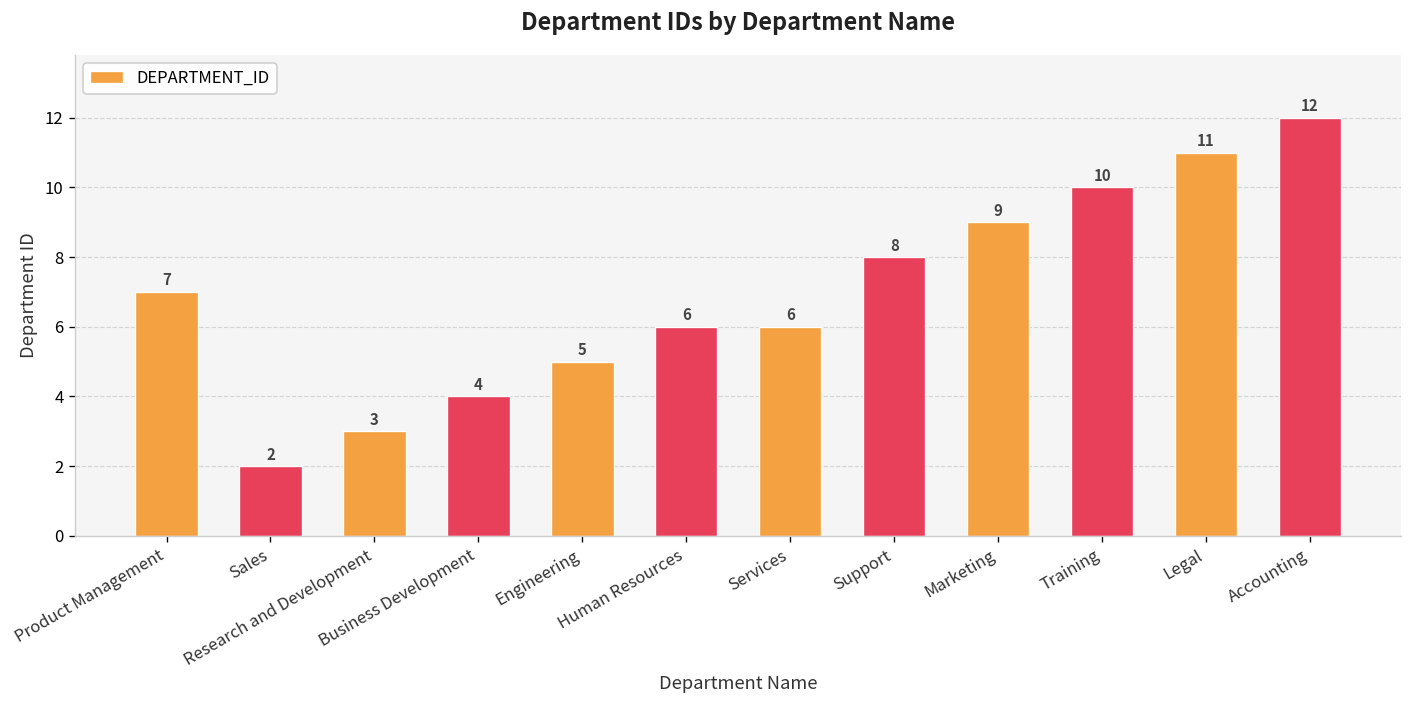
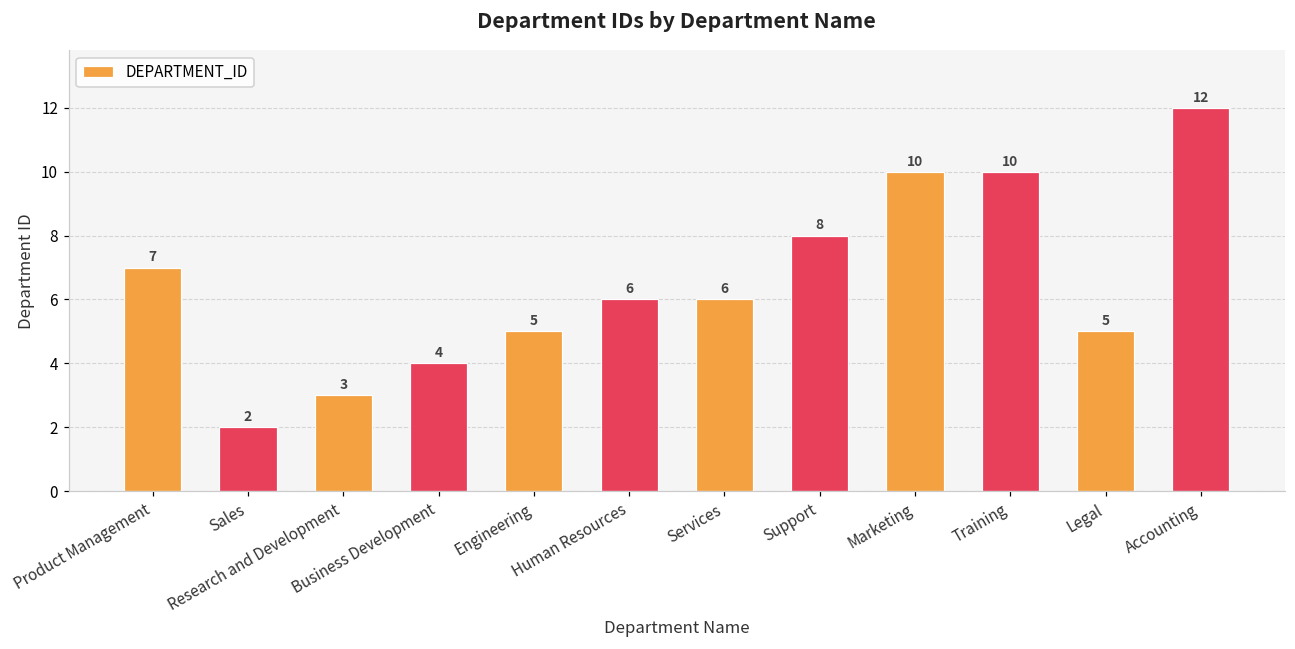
Marketing: 9 -> 10
Legal: 11 -> 5
